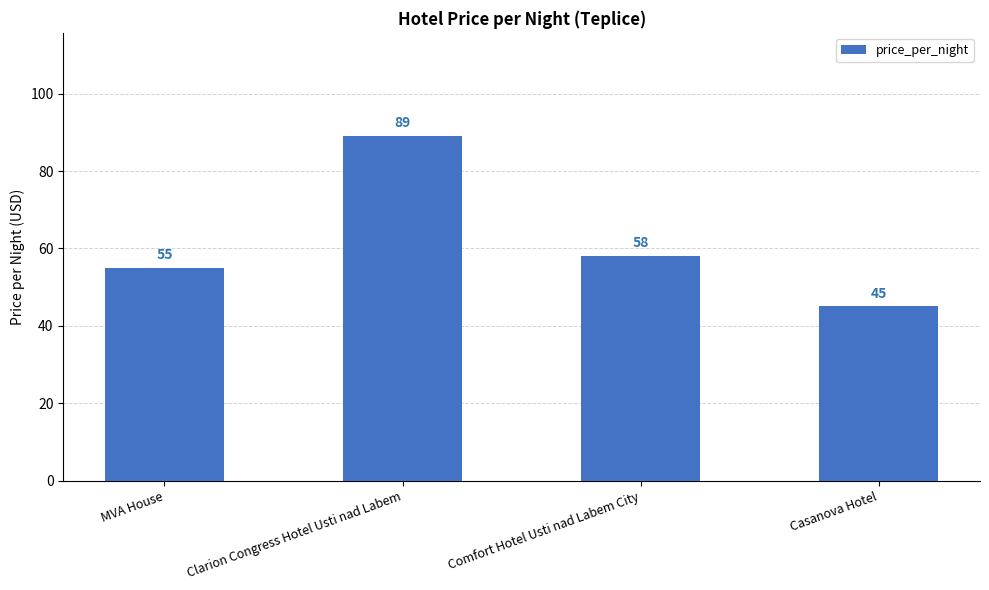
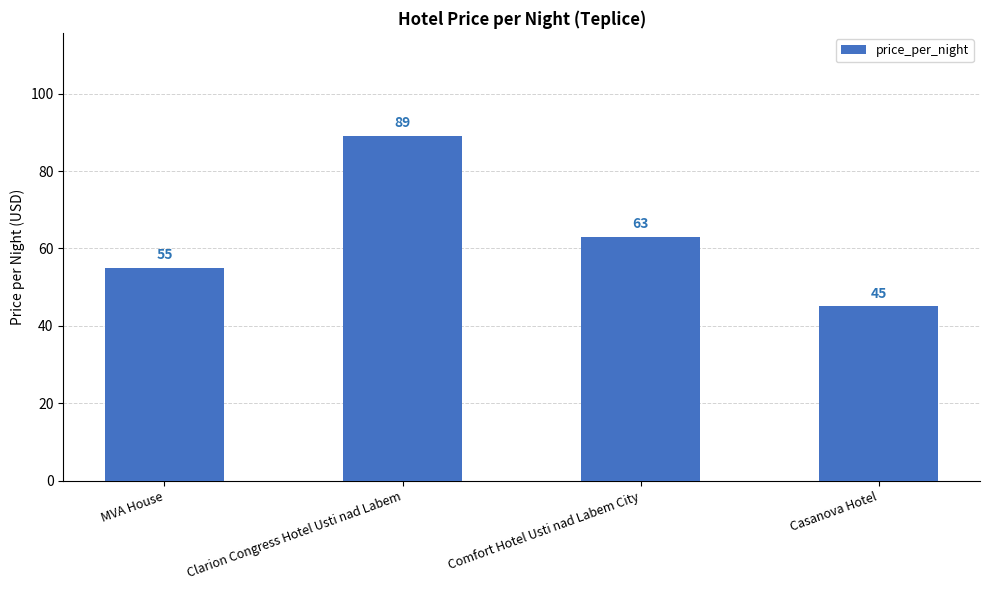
Comfort Hotel Usti nad Labem City: 58 -> 63
